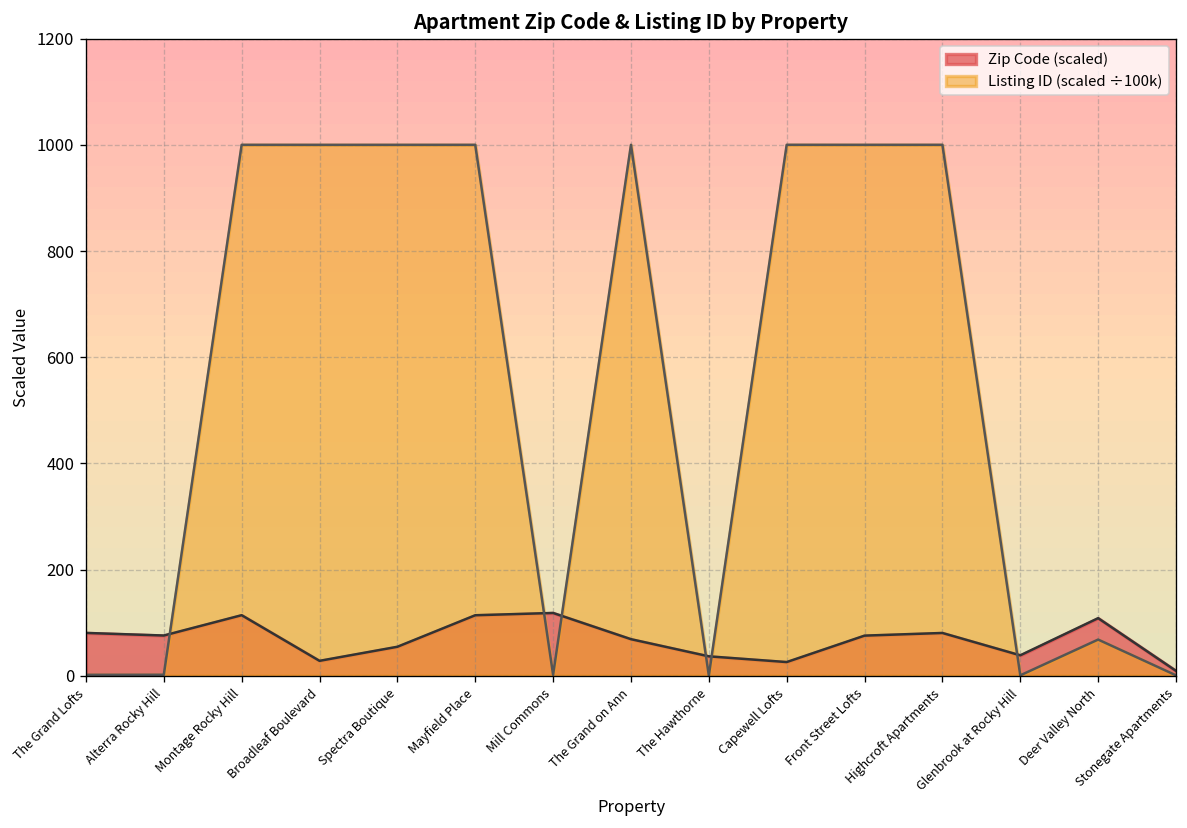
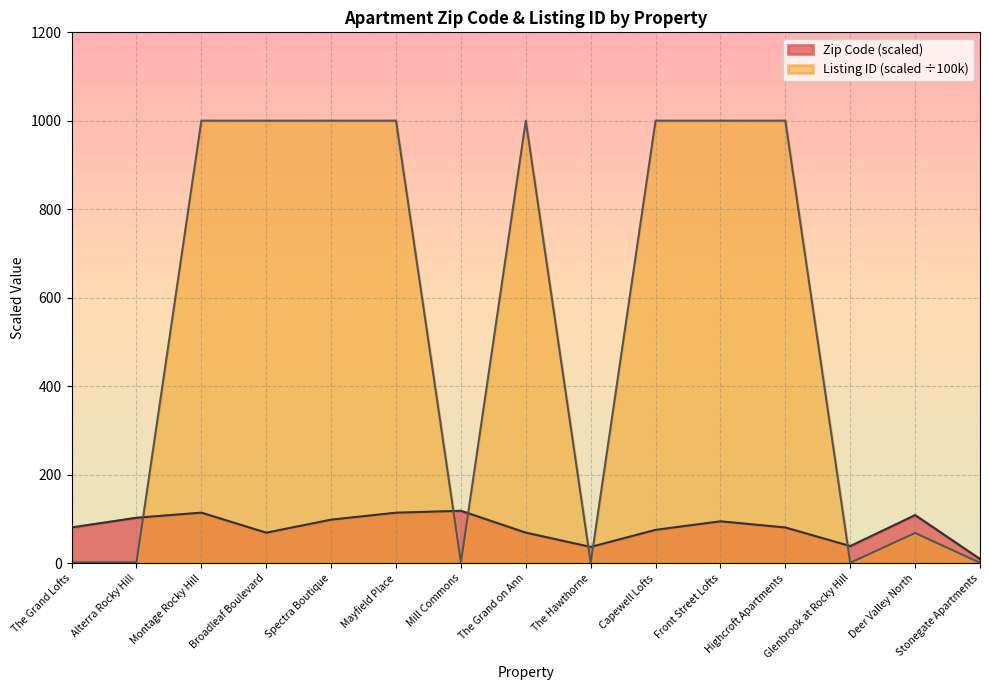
Zip Code (scaled), Alterra Rocky Hill: 80 -> 100
Zip Code (scaled), Broadleaf Boulevard: 30 -> 70
Zip Code (scaled), Spectra Boutique: 50 -> 100
Zip Code (scaled), Capewell Lofts: 30 -> 80
Zip Code (scaled), Front Street Lofts: 80 -> 90
